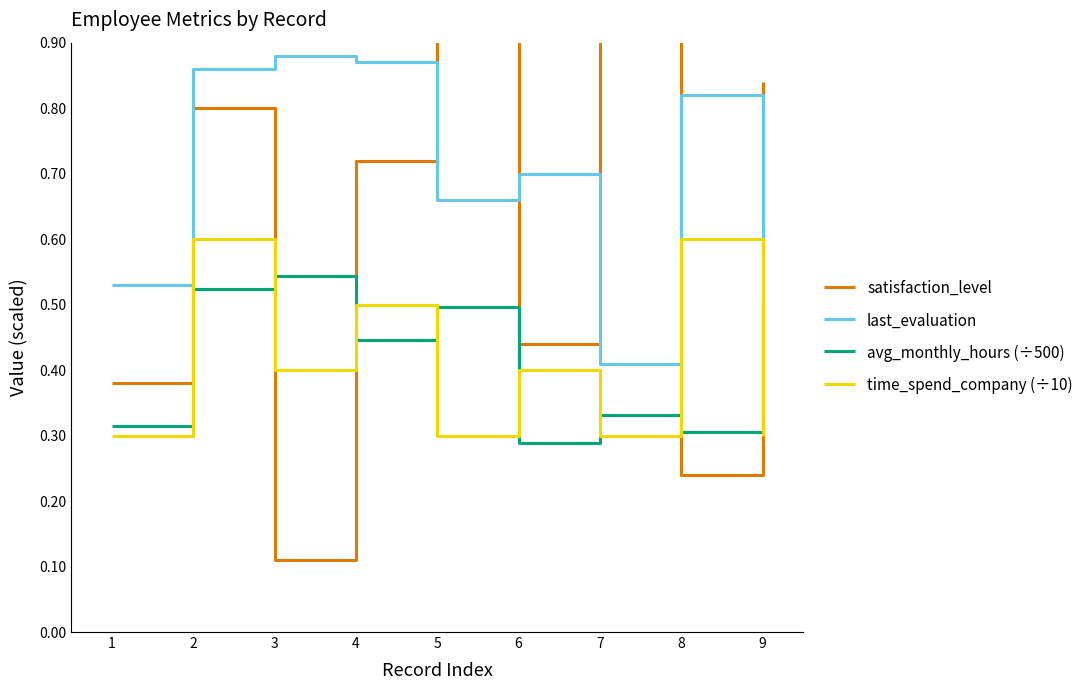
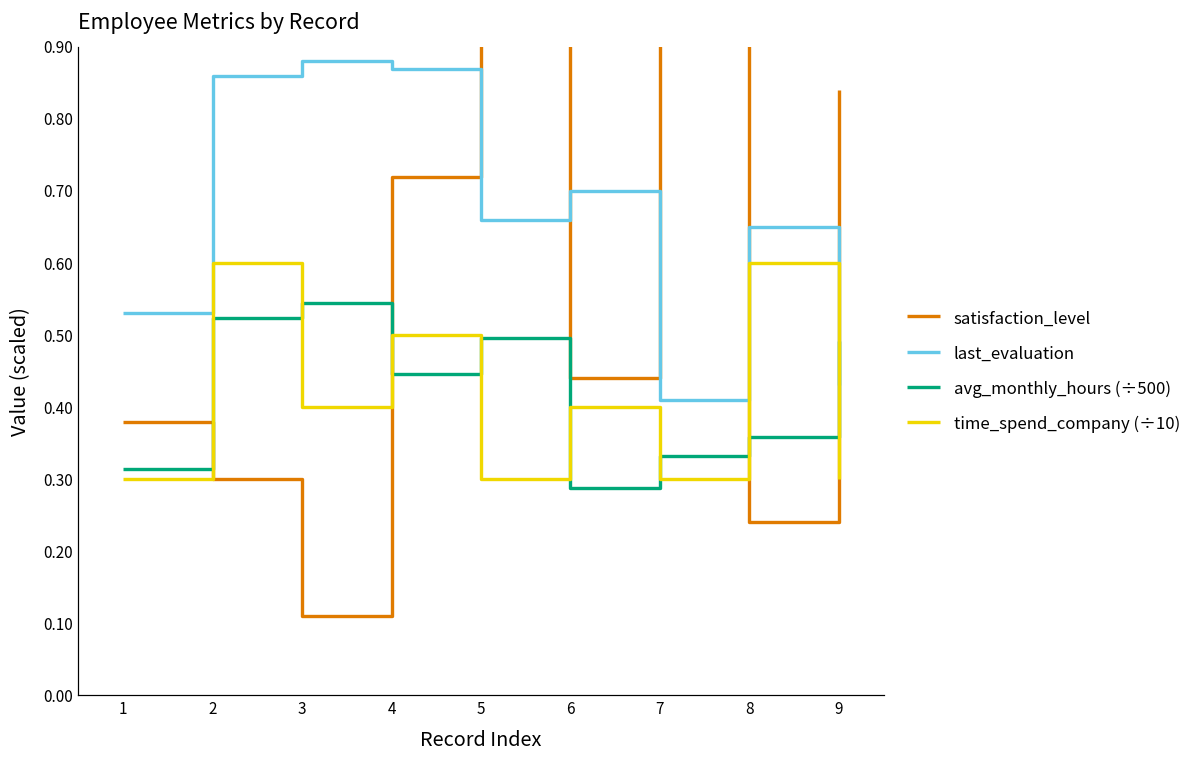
satisfaction_level, 2: 0.8 -> 0.3
last_evaluation, 8: 0.82 -> 0.65
avg_monthly_hours (÷500), 8: 0.31 -> 0.36
